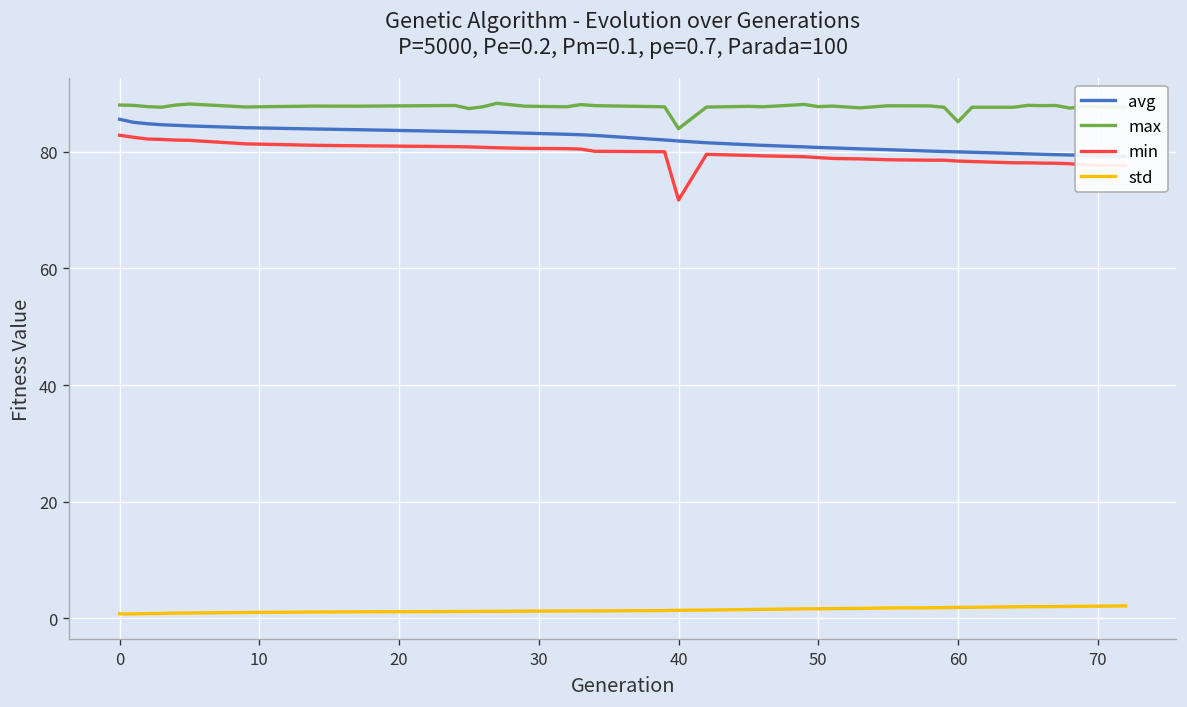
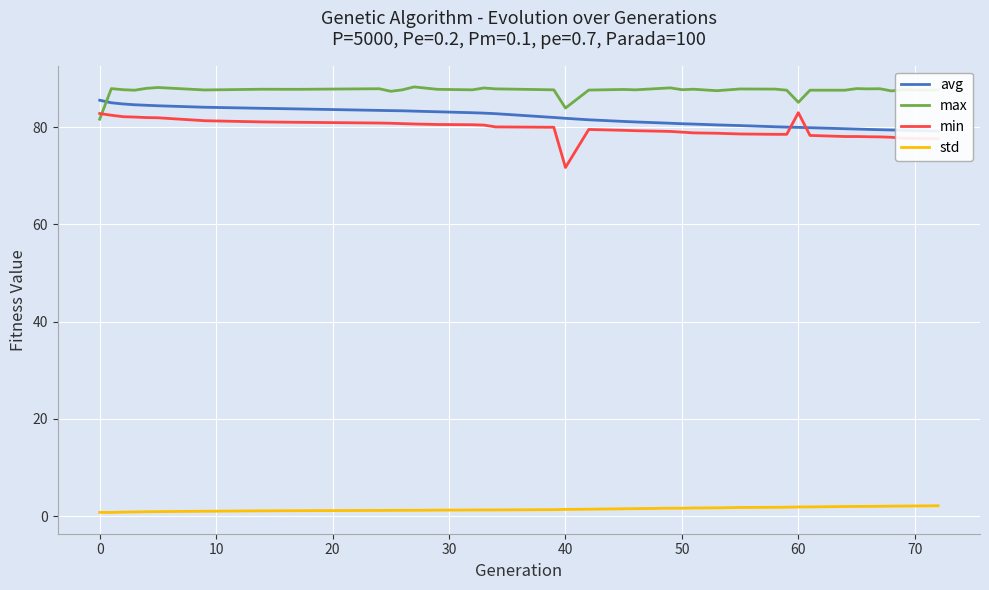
max, 0: 88 -> 82
min, 60: 78 -> 83
